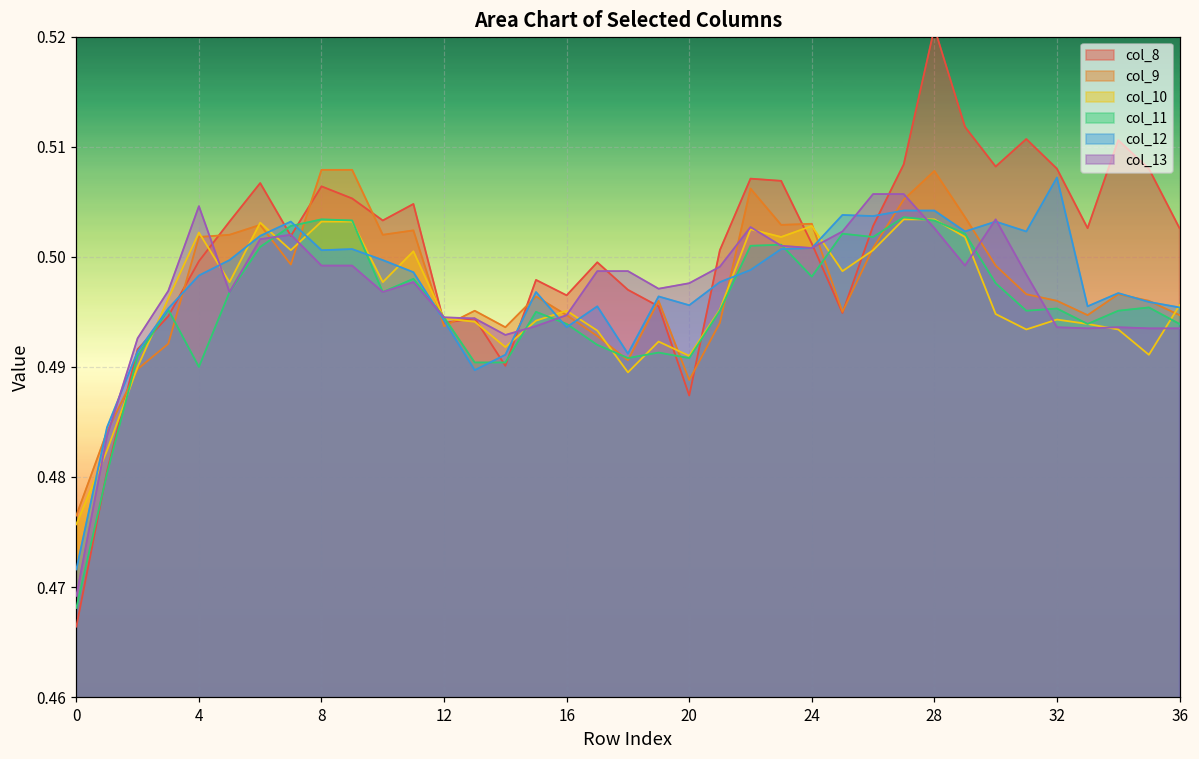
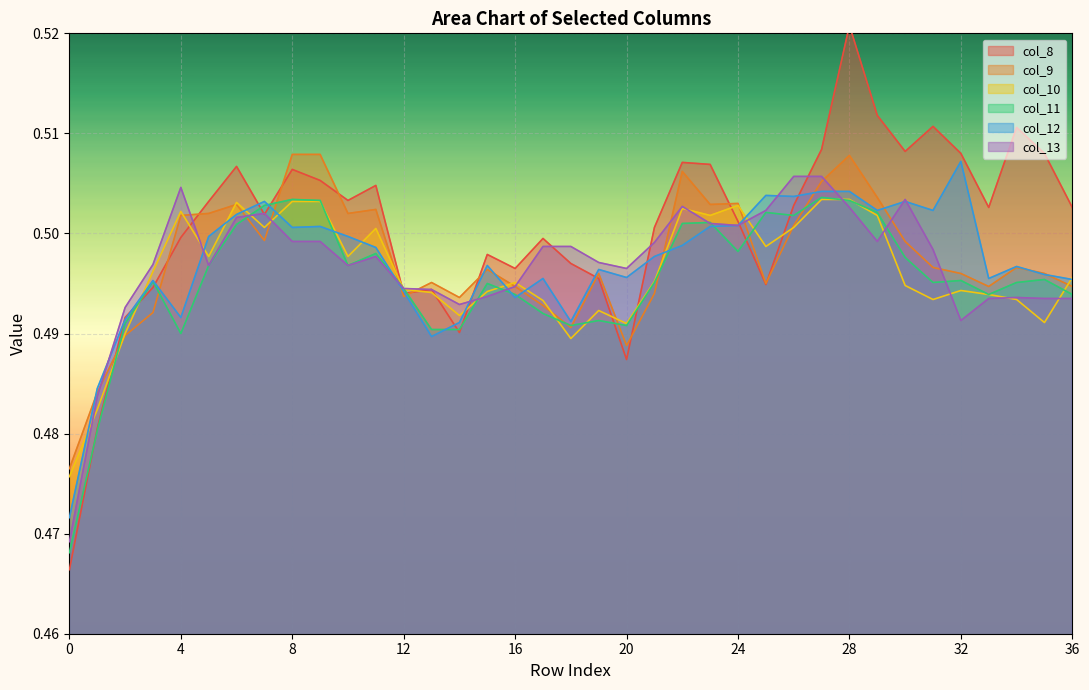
col_12, 4: 0.4983 -> 0.4916
col_13, 20: 0.4976 -> 0.4965
col_13, 32: 0.4936 -> 0.4913
